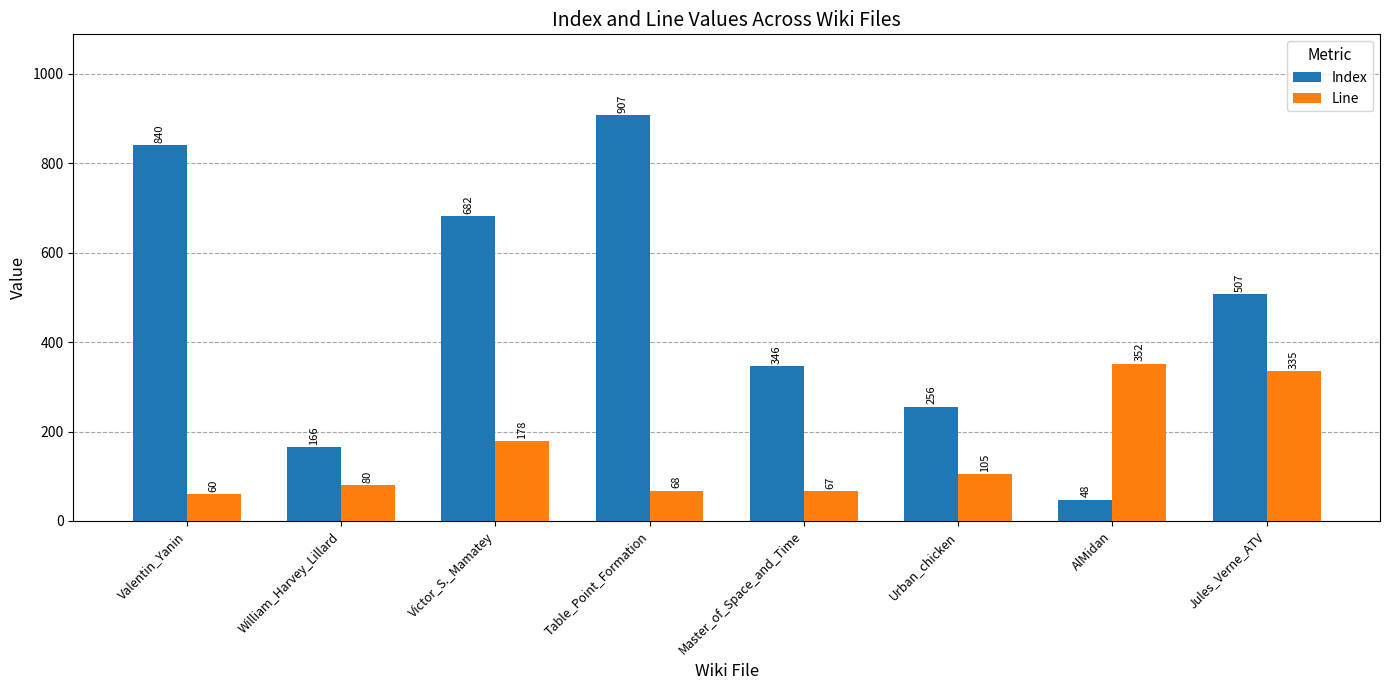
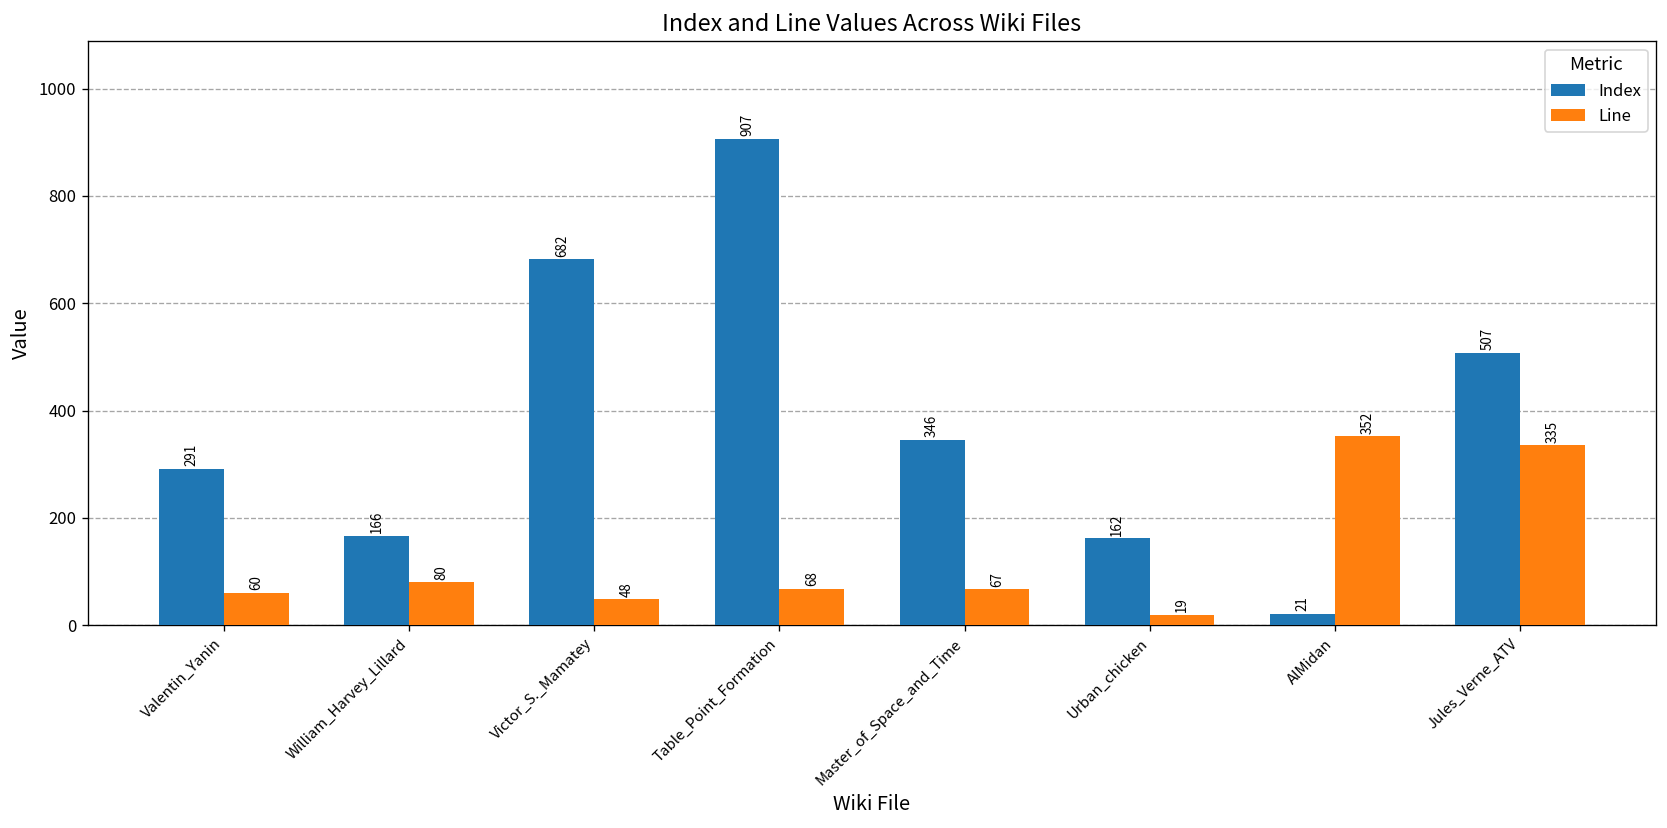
Index, Valentin_Yanin: 840 -> 291
Line, Victor_S._Mamatey: 178 -> 48
Index, Urban_chicken: 256 -> 162
Line, Urban_chicken: 105 -> 19
Index, AlMidan: 48 -> 21
